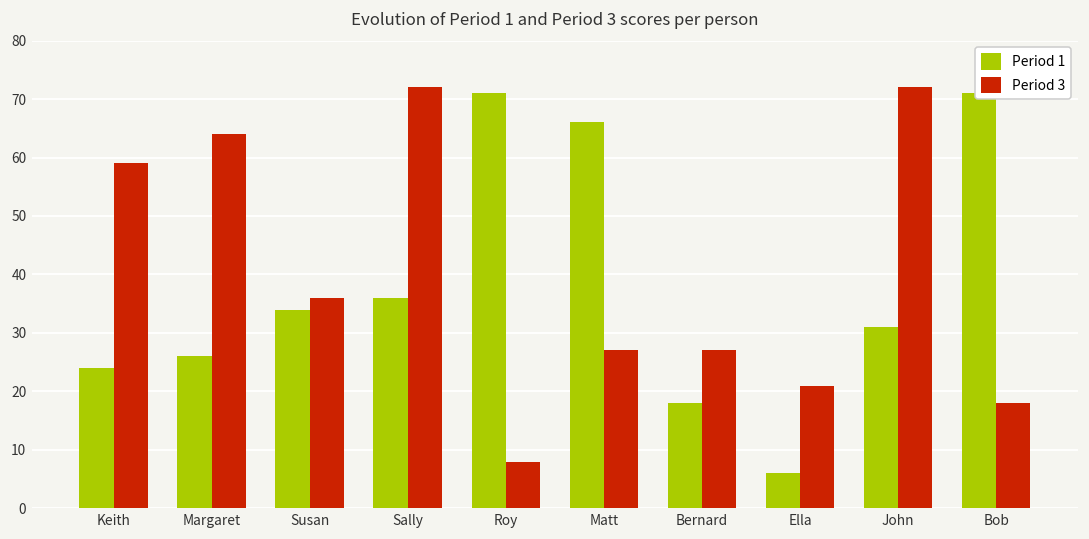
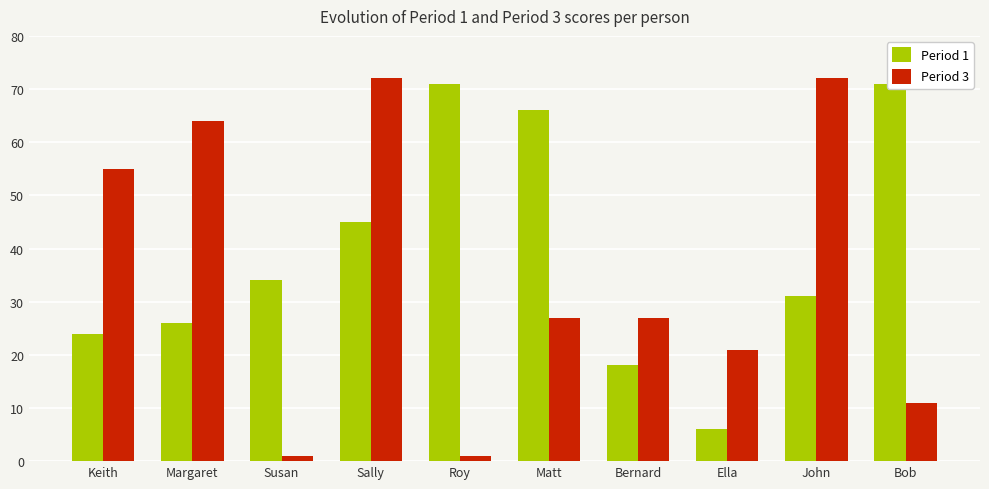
Period 3, Keith: 59 -> 55
Period 3, Susan: 36 -> 1
Period 1, Sally: 36 -> 45
Period 3, Roy: 8 -> 1
Period 3, Bob: 18 -> 11
